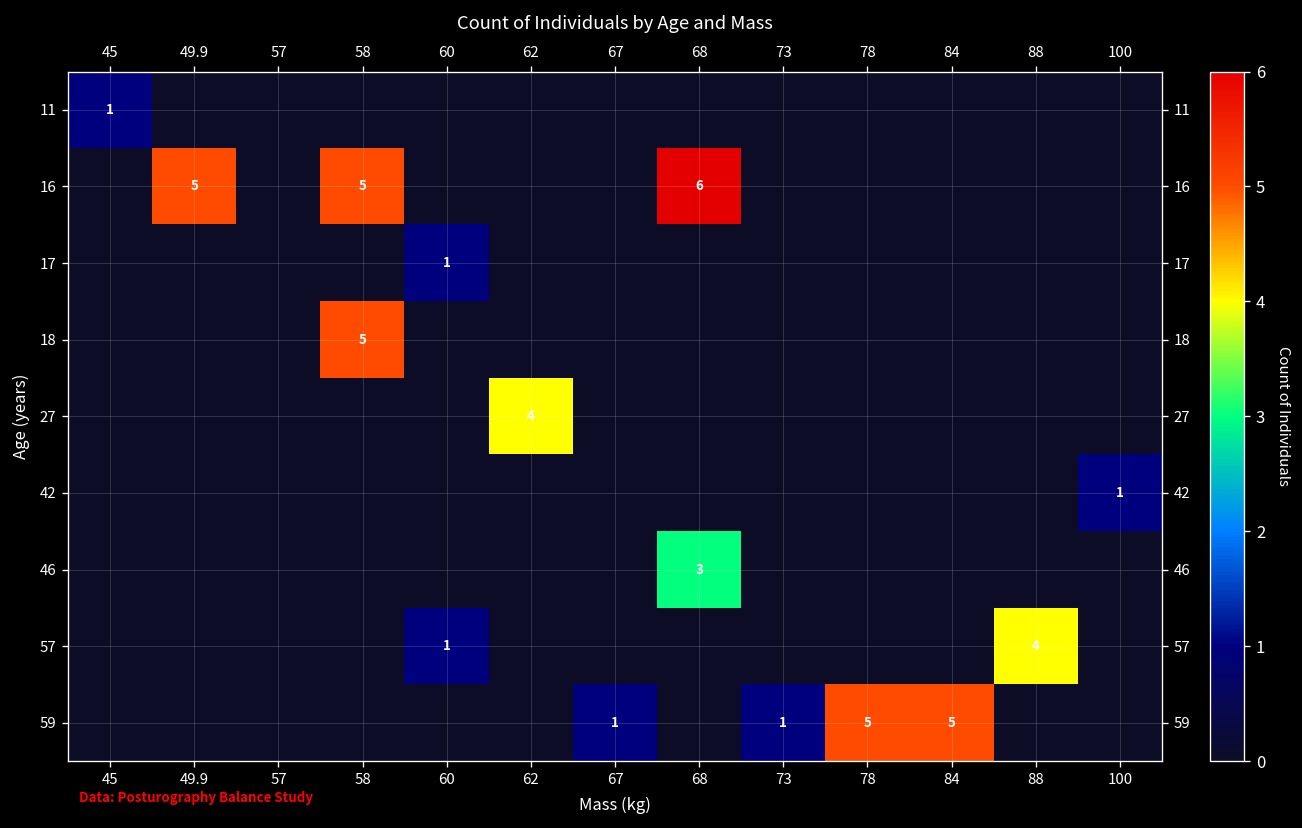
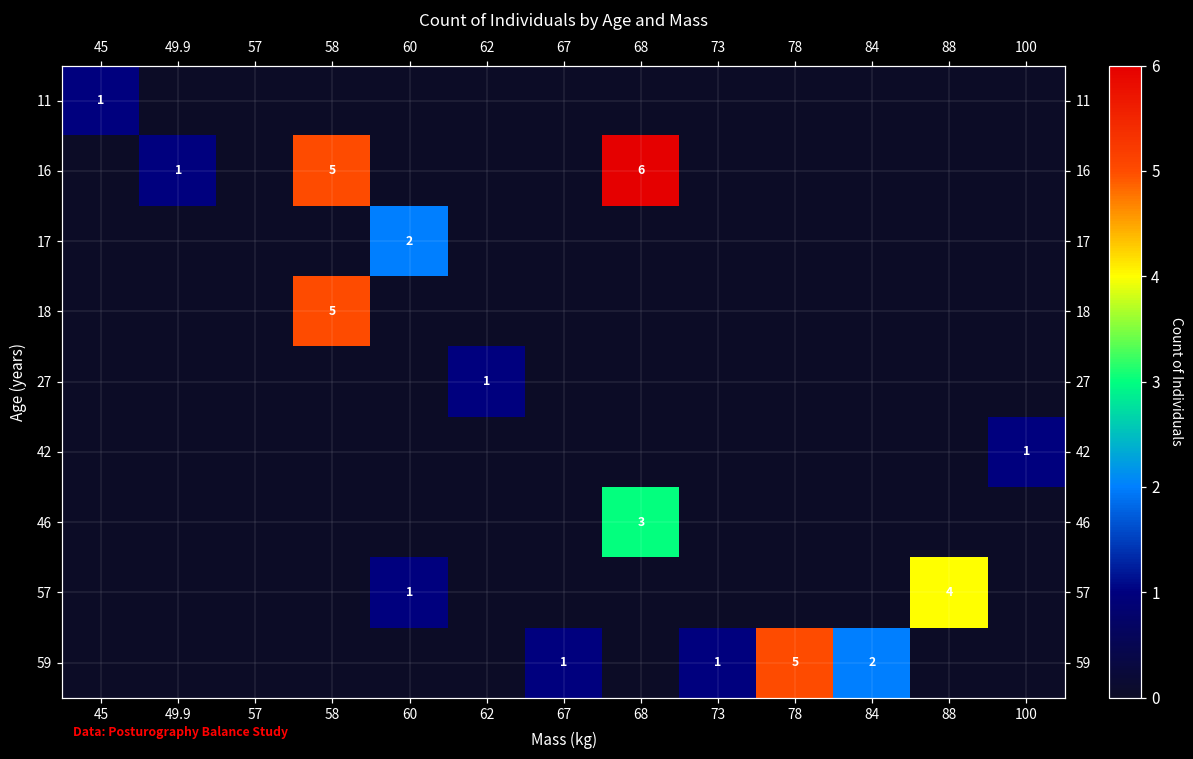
16, 49.9: 5 -> 1
17, 60: 1 -> 2
27, 62: 4 -> 1
59, 84: 5 -> 2
